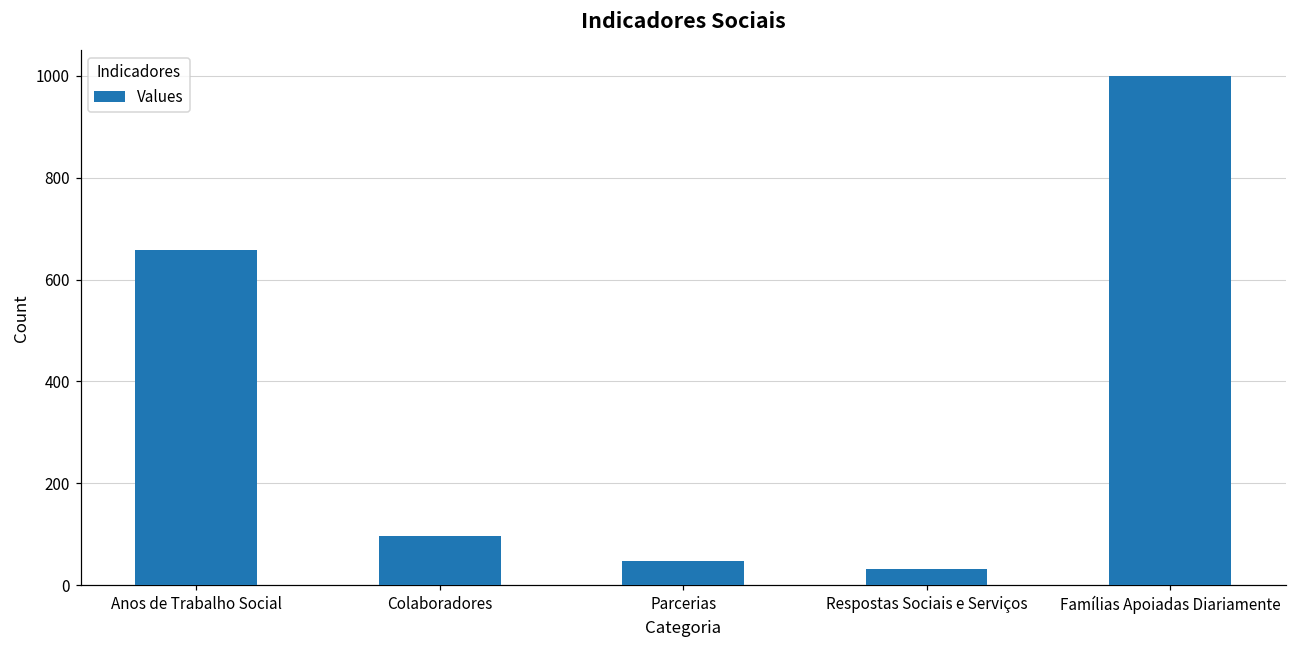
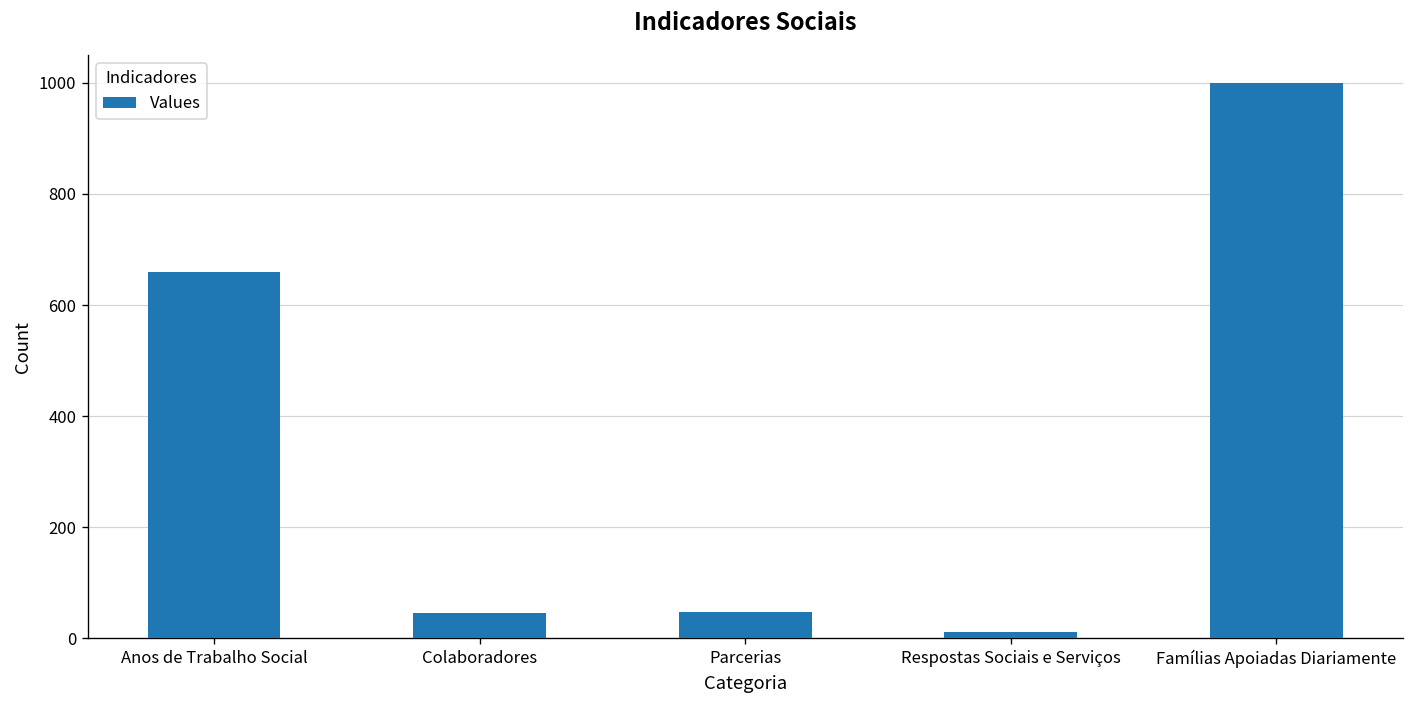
Colaboradores: 100 -> 50
Respostas Sociais e Serviços: 30 -> 10
